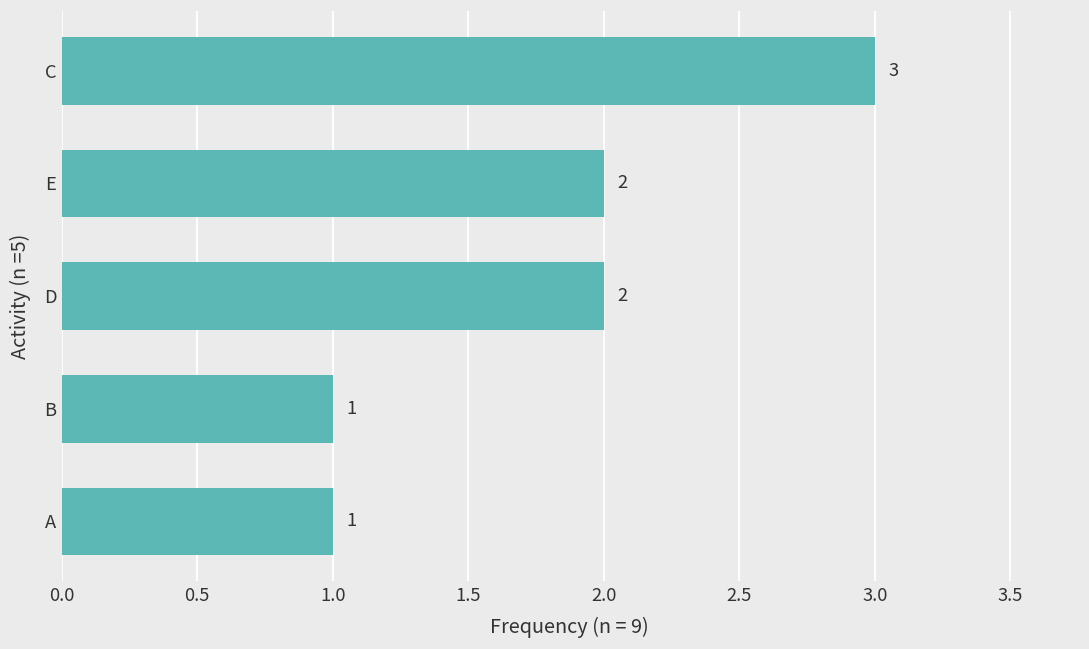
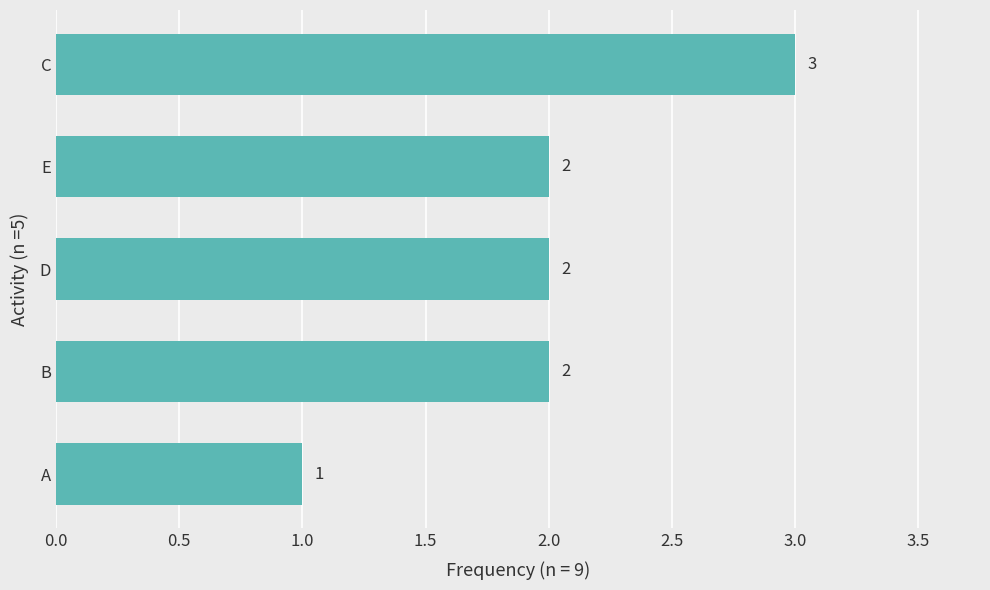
B: 1 -> 2
